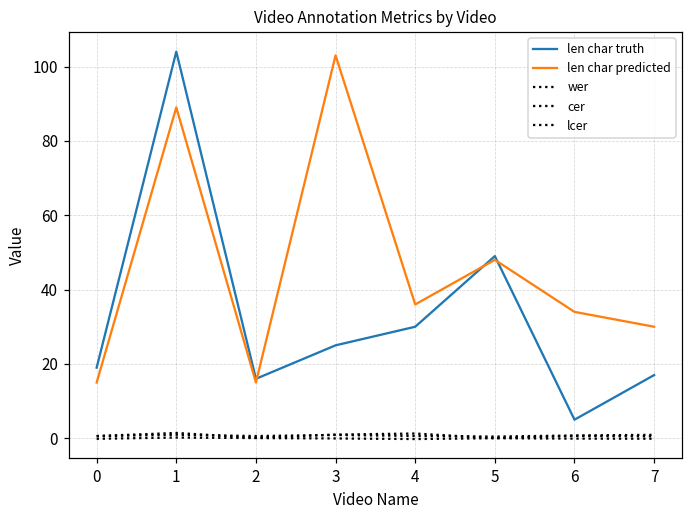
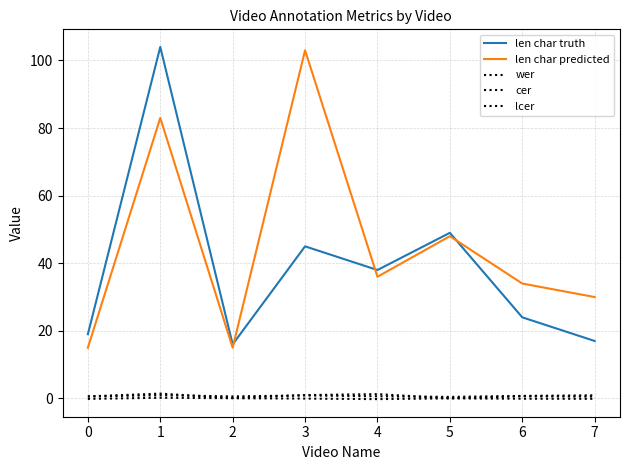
len char predicted, 1: 89 -> 83
len char truth, 3: 25 -> 45
len char truth, 4: 30 -> 38
len char truth, 6: 5 -> 24
